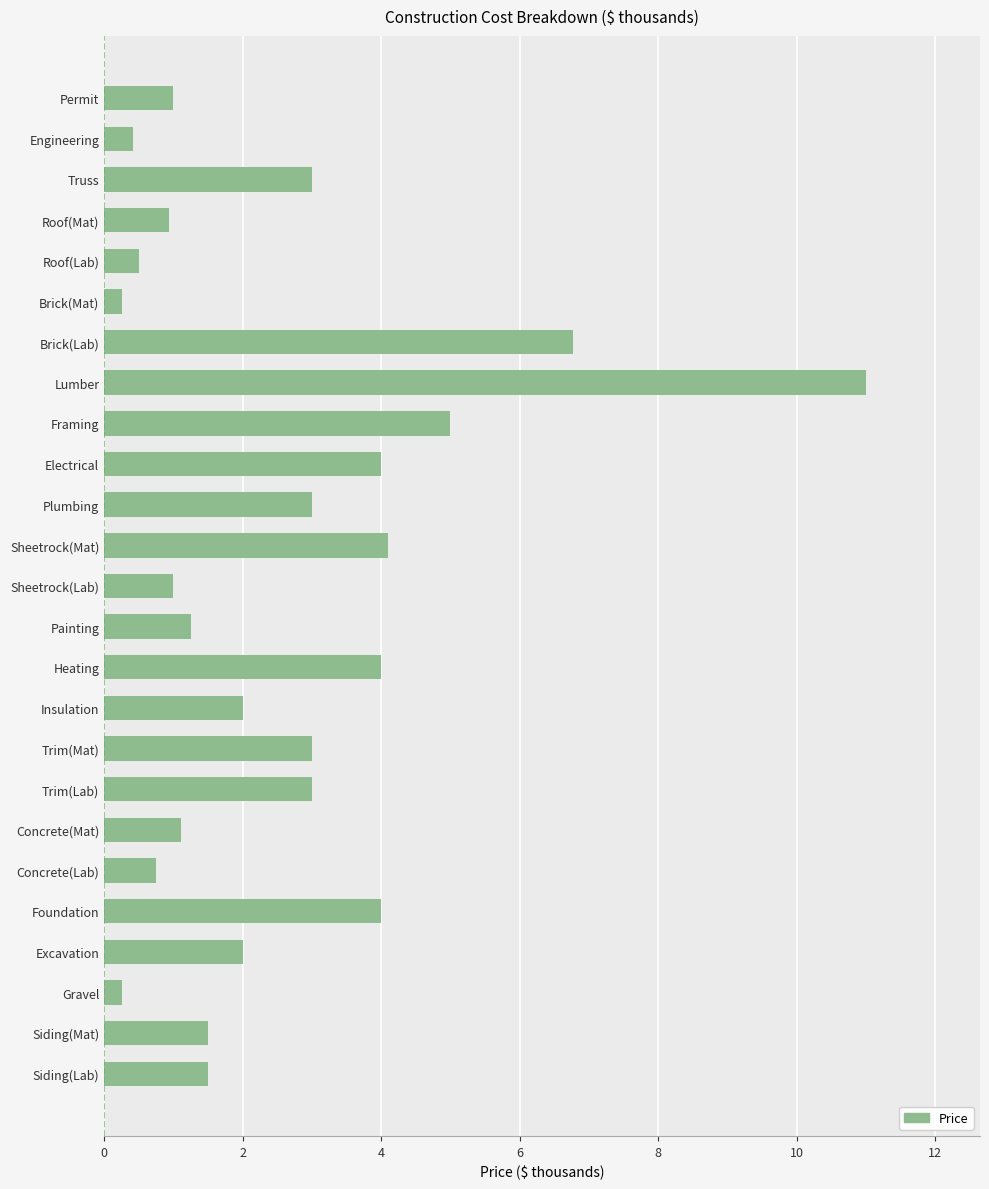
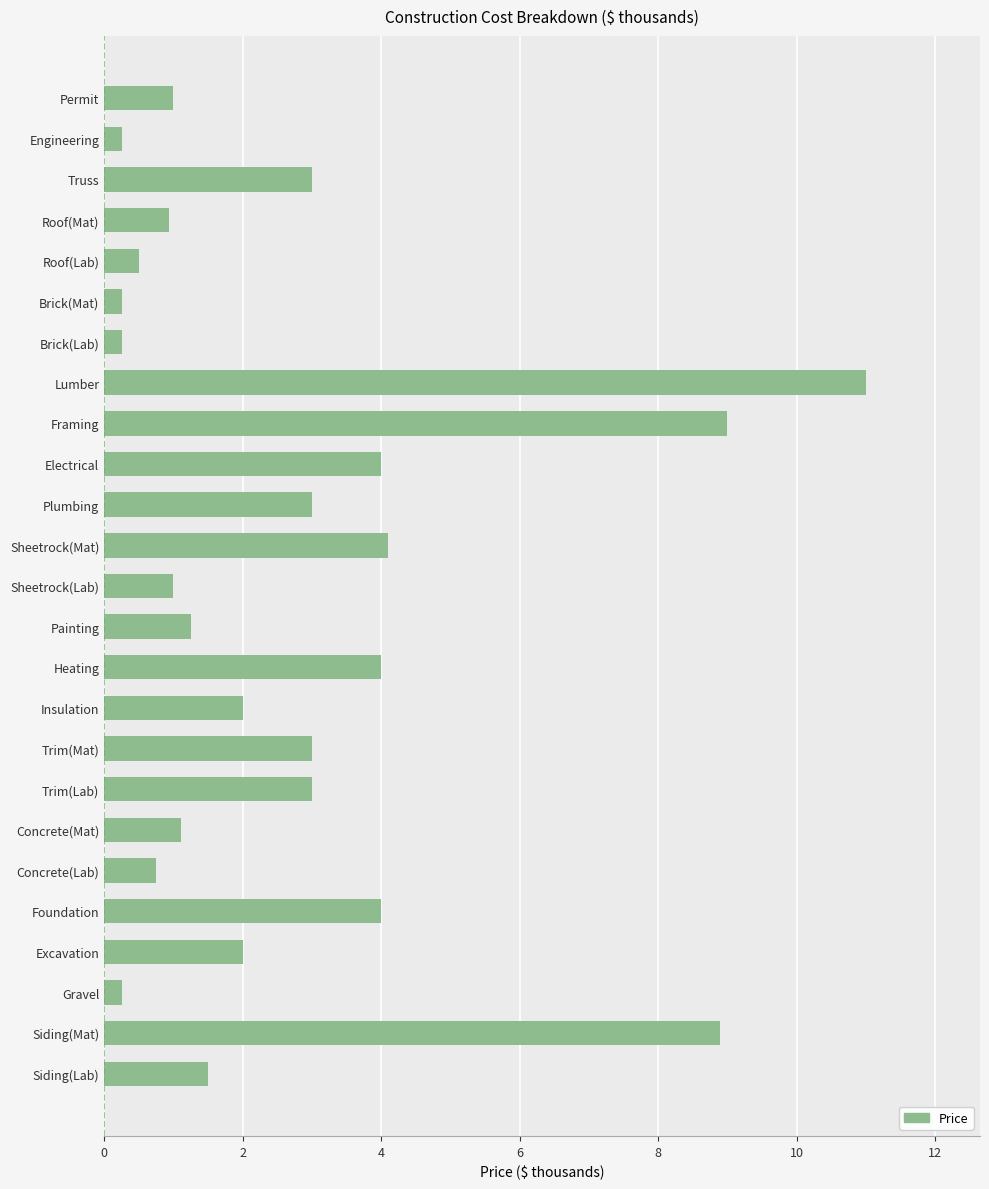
Engineering: 0.4 -> 0.3
Brick(Lab): 6.8 -> 0.3
Framing: 5 -> 9
Siding(Mat): 1.5 -> 8.9
